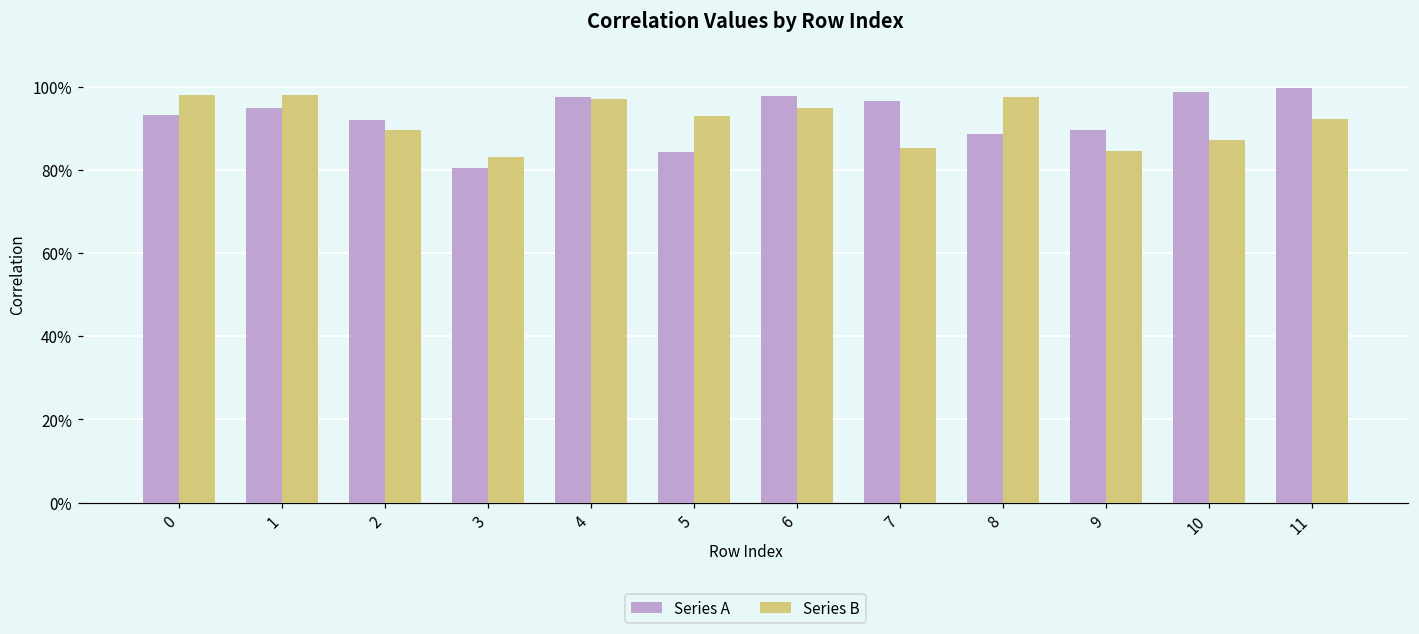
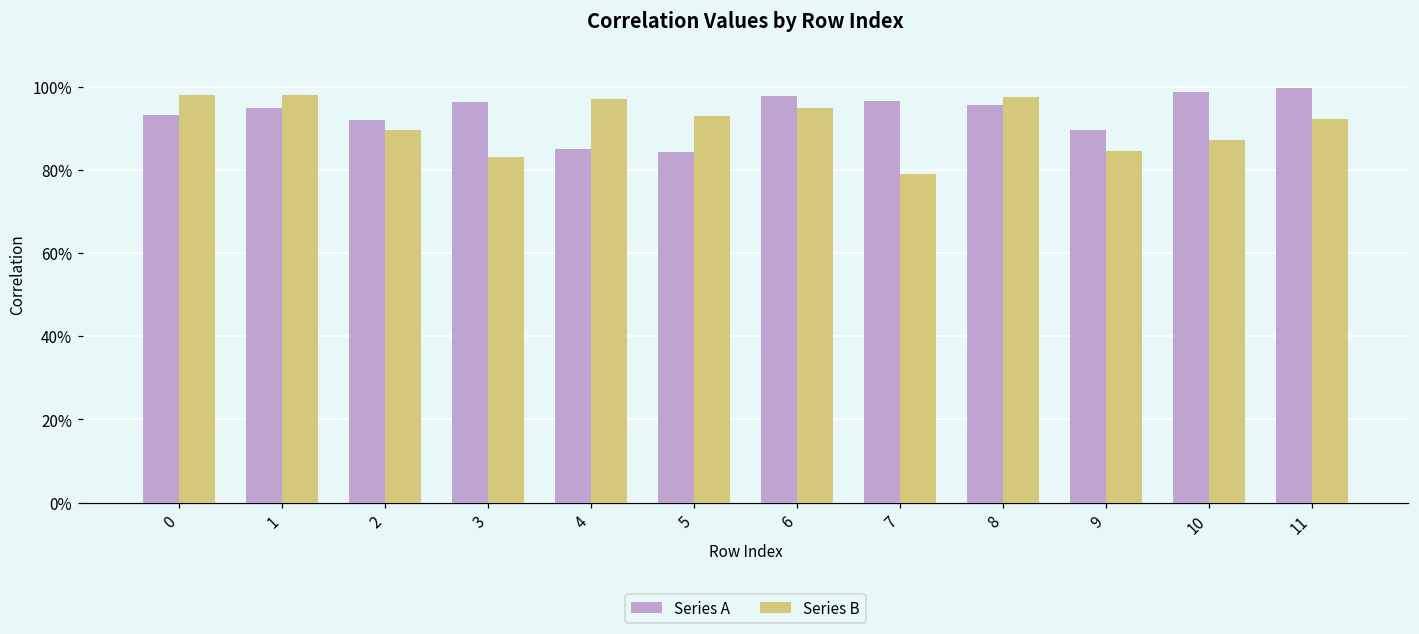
Series A, 3: 80% -> 96%
Series A, 4: 98% -> 85%
Series B, 7: 85% -> 79%
Series A, 8: 89% -> 96%
